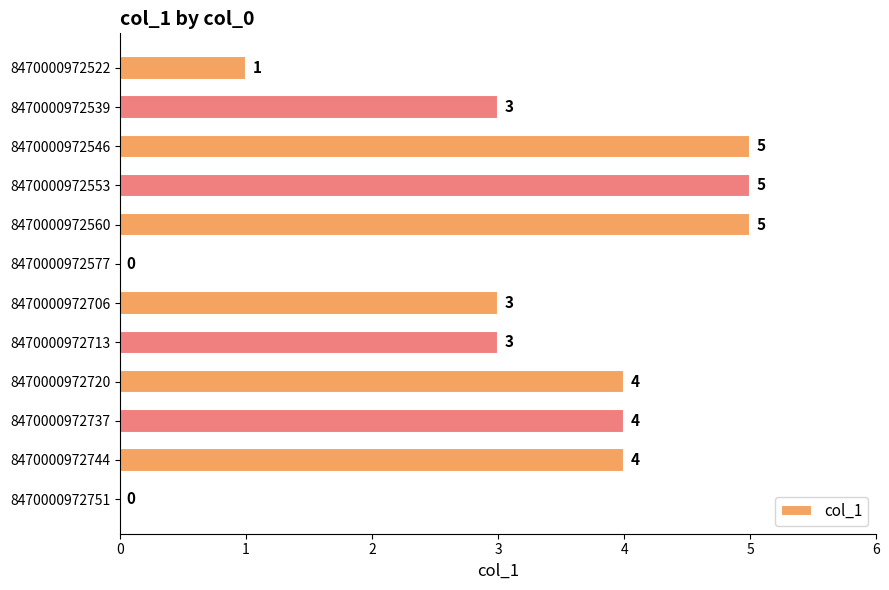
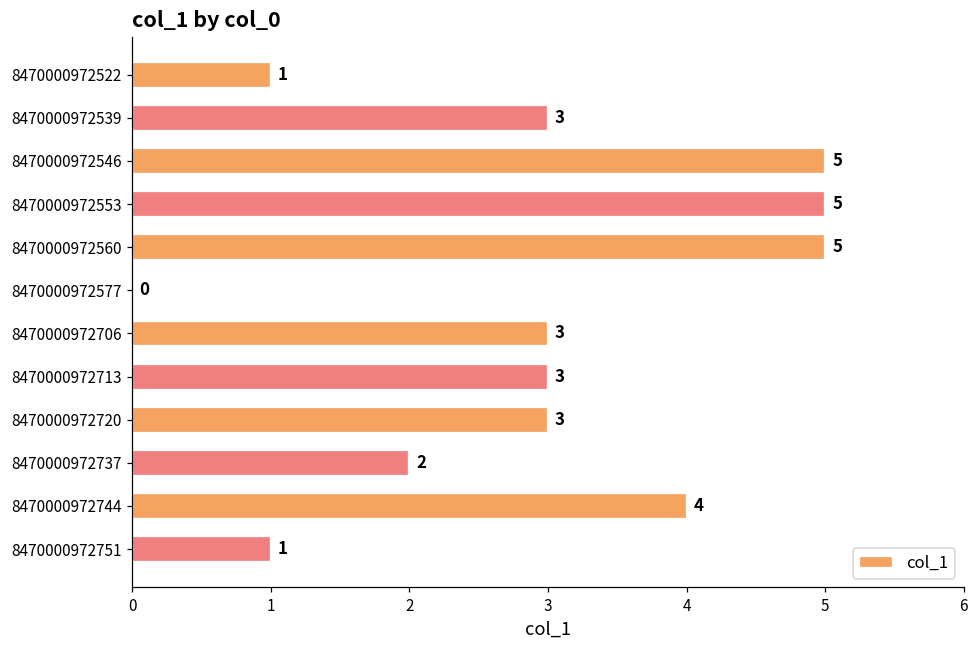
8470000972720: 4 -> 3
8470000972737: 4 -> 2
8470000972751: 0 -> 1
